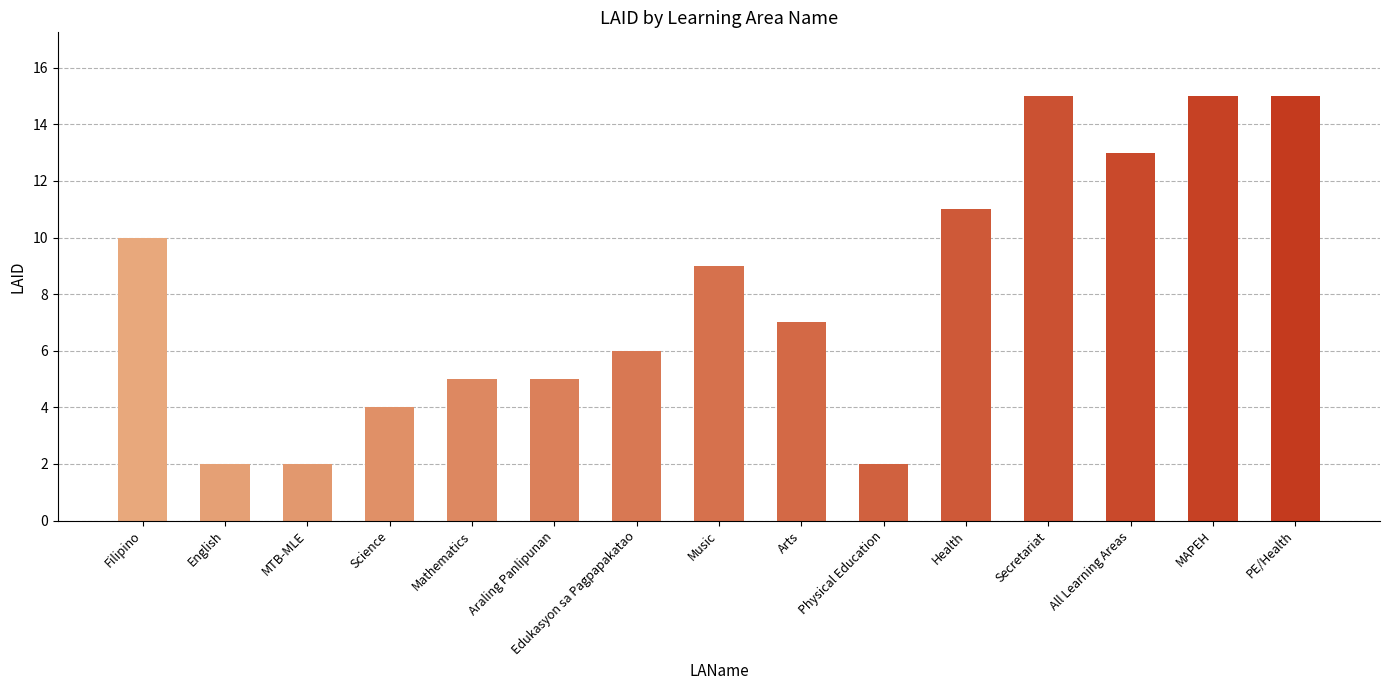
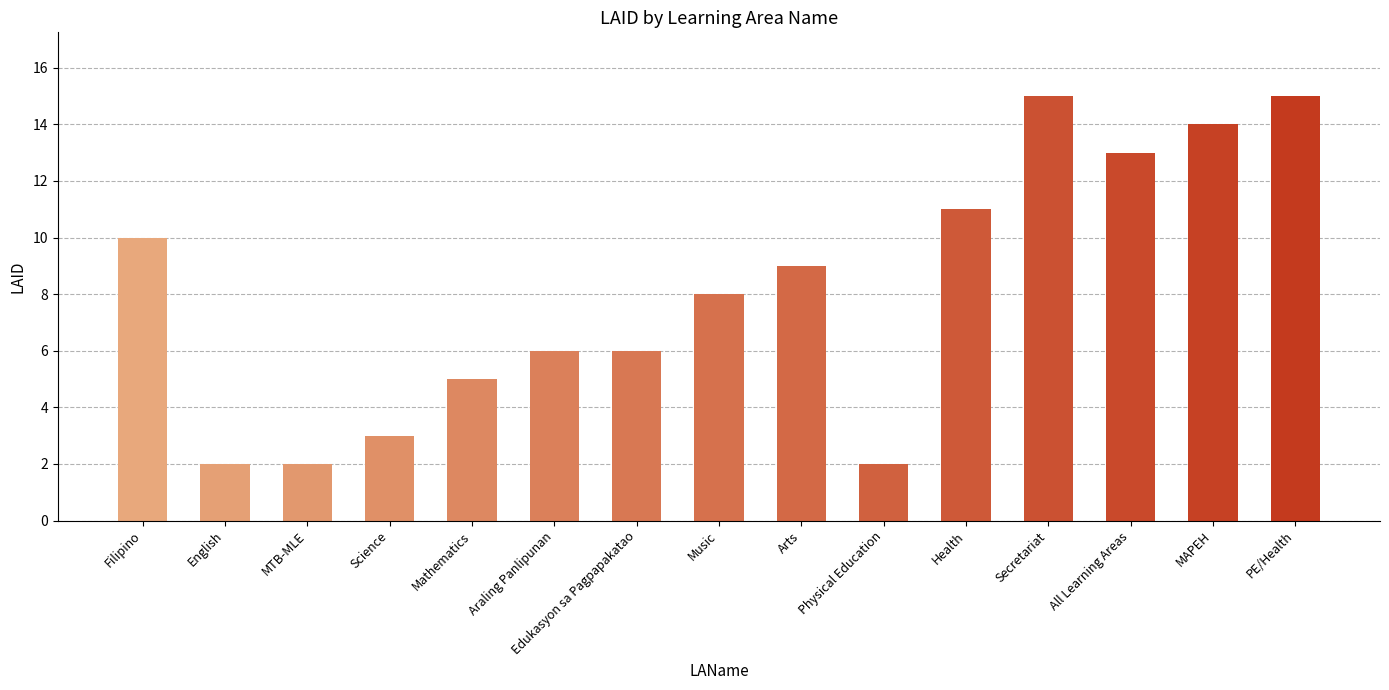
Science: 4 -> 3
Araling Panlipunan: 5 -> 6
Music: 9 -> 8
Arts: 7 -> 9
MAPEH: 15 -> 14
